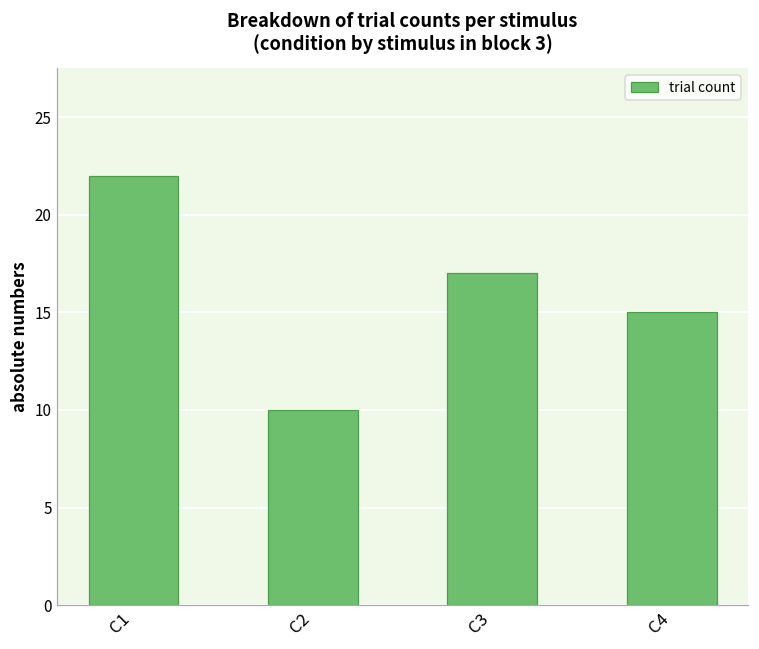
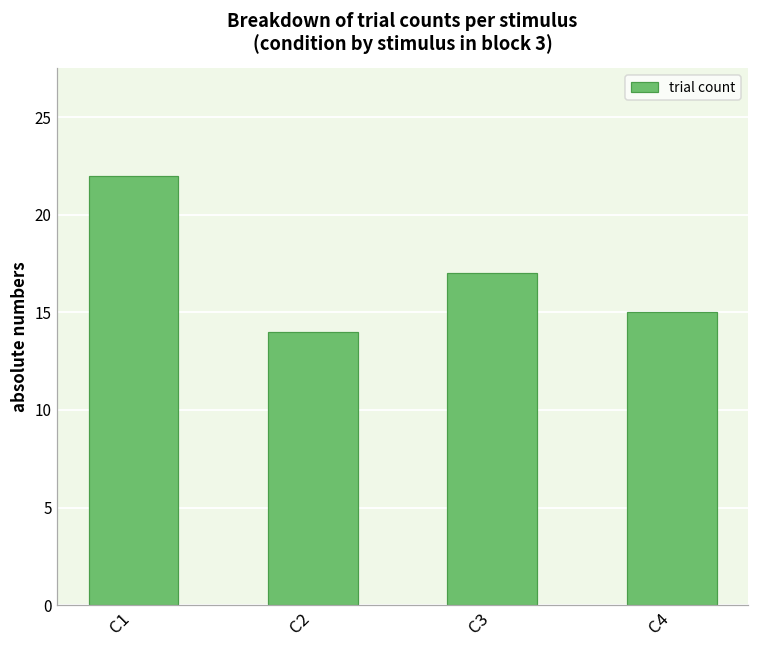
C2: 10 -> 14
